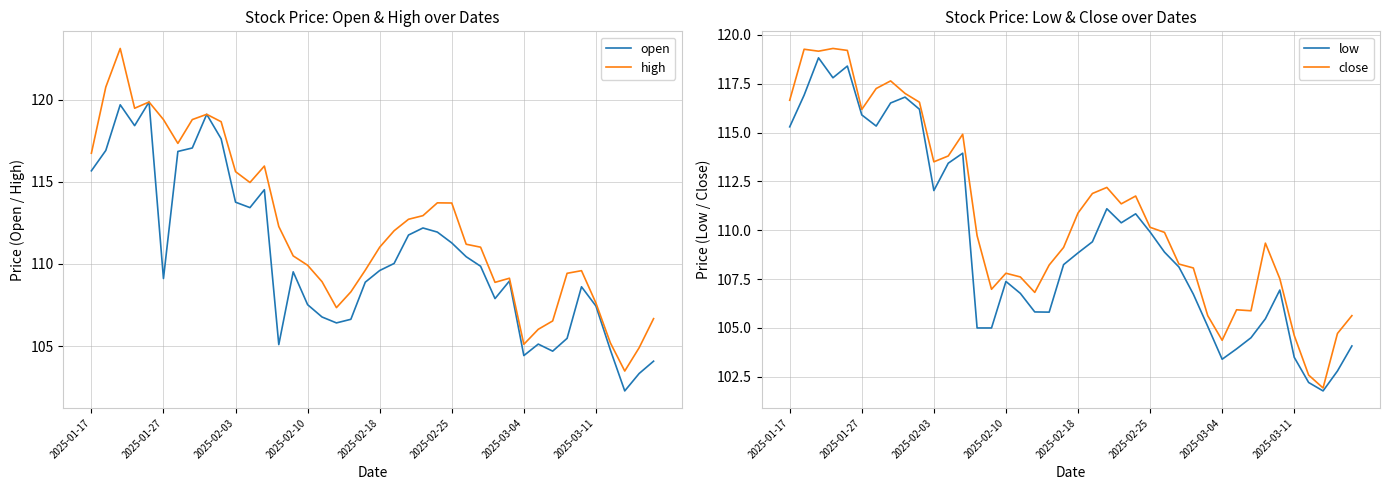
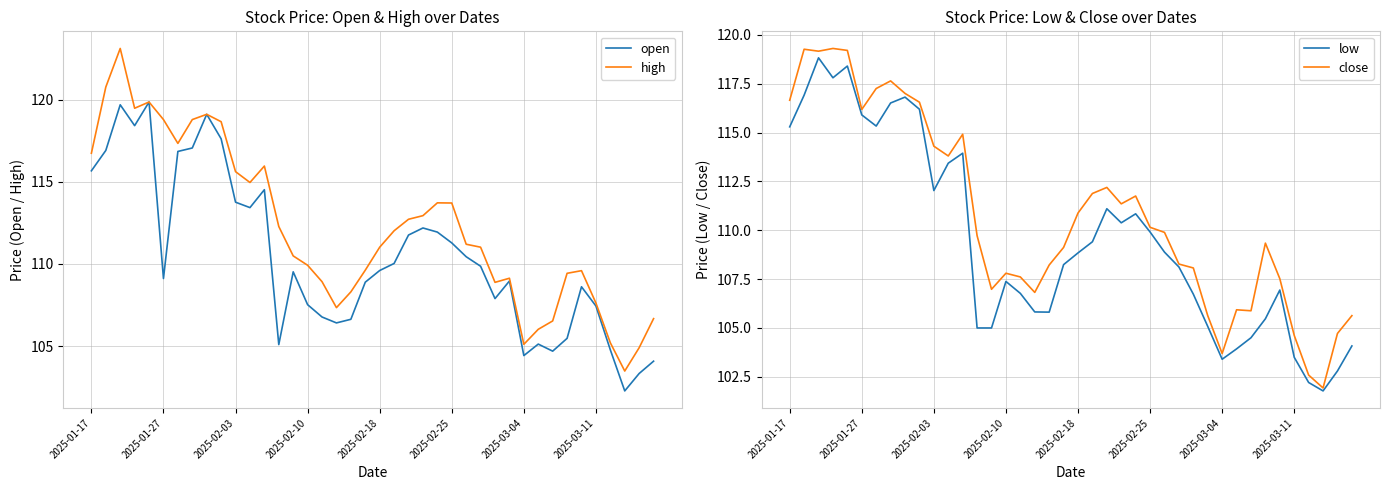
Stock Price: Low & Close over Dates, close, 2025-02-03: 113.5 -> 114.3
Stock Price: Low & Close over Dates, close, 2025-03-04: 104.4 -> 103.7
